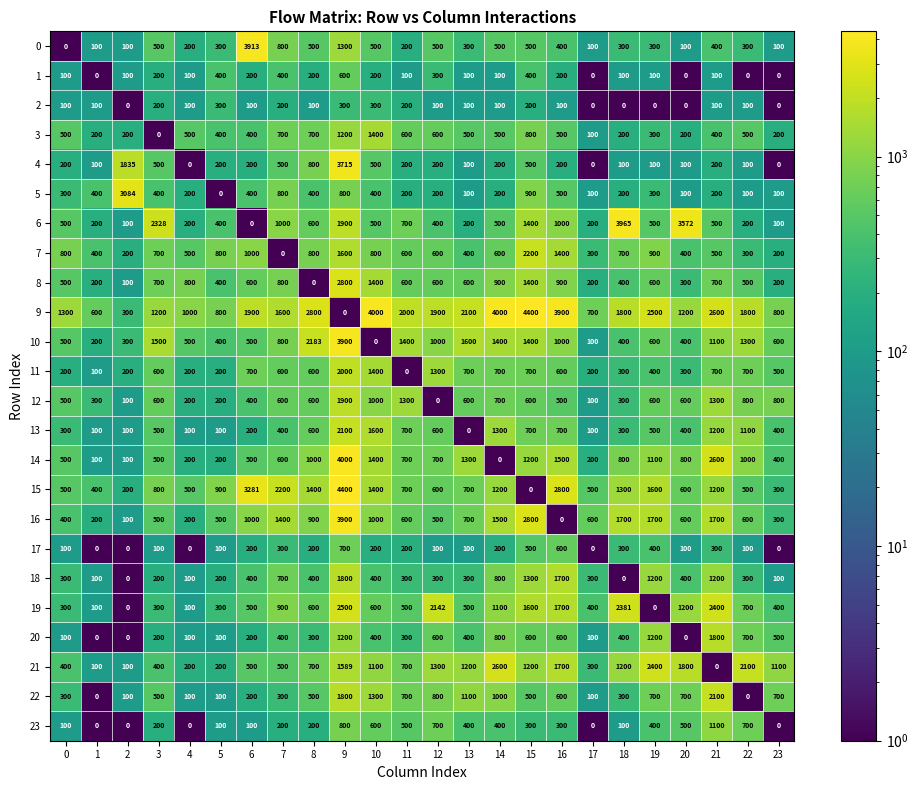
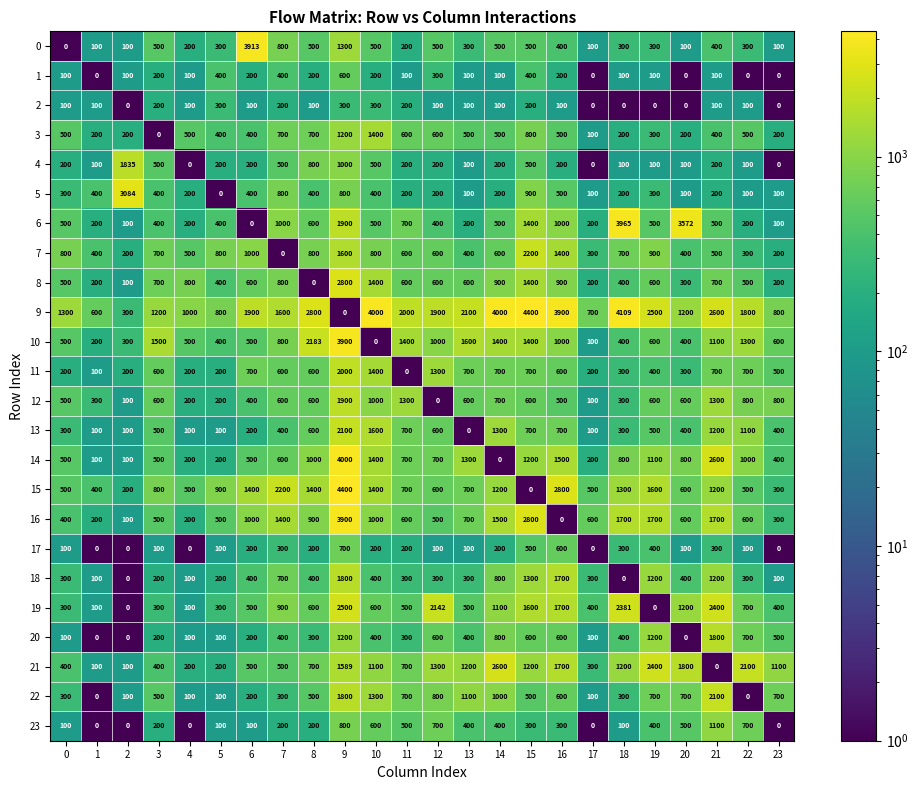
4, 9: 3715 -> 1000
6, 3: 2328 -> 400
9, 18: 1800 -> 4109
15, 6: 3281 -> 1400
